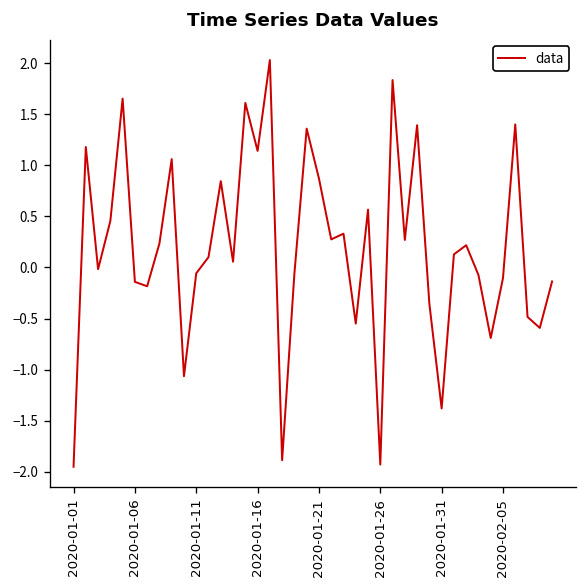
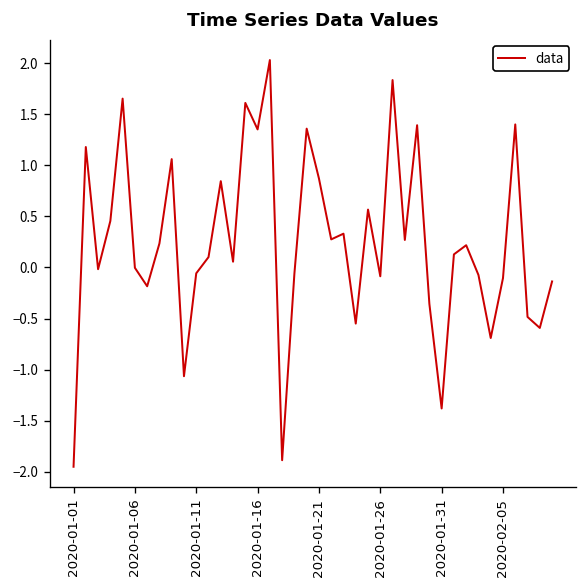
2020-01-06: -0.1 -> 0.0
2020-01-16: 1.1 -> 1.4
2020-01-26: -1.9 -> -0.1
